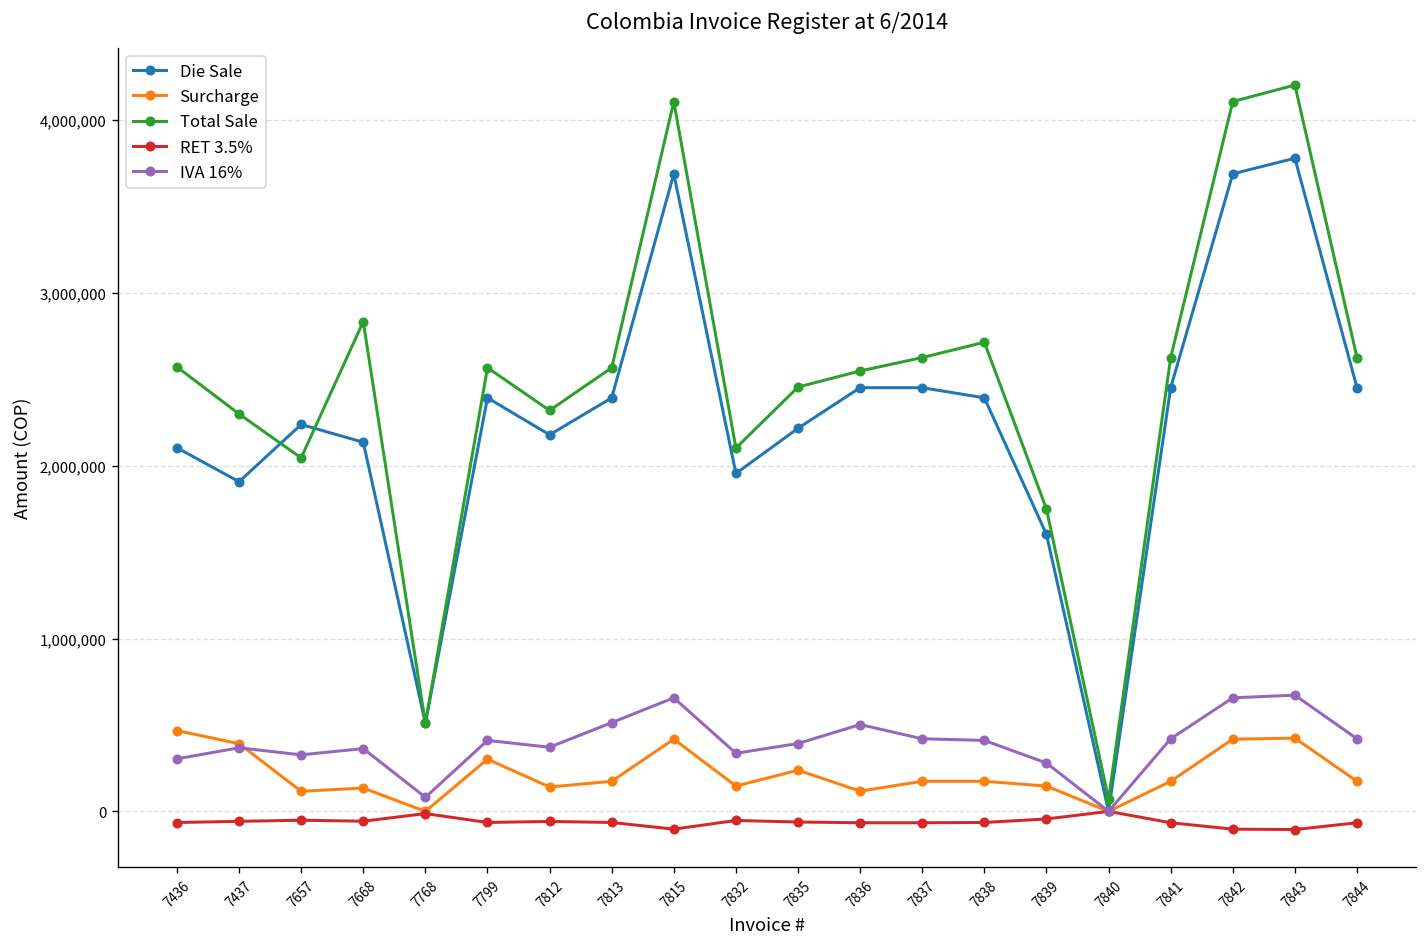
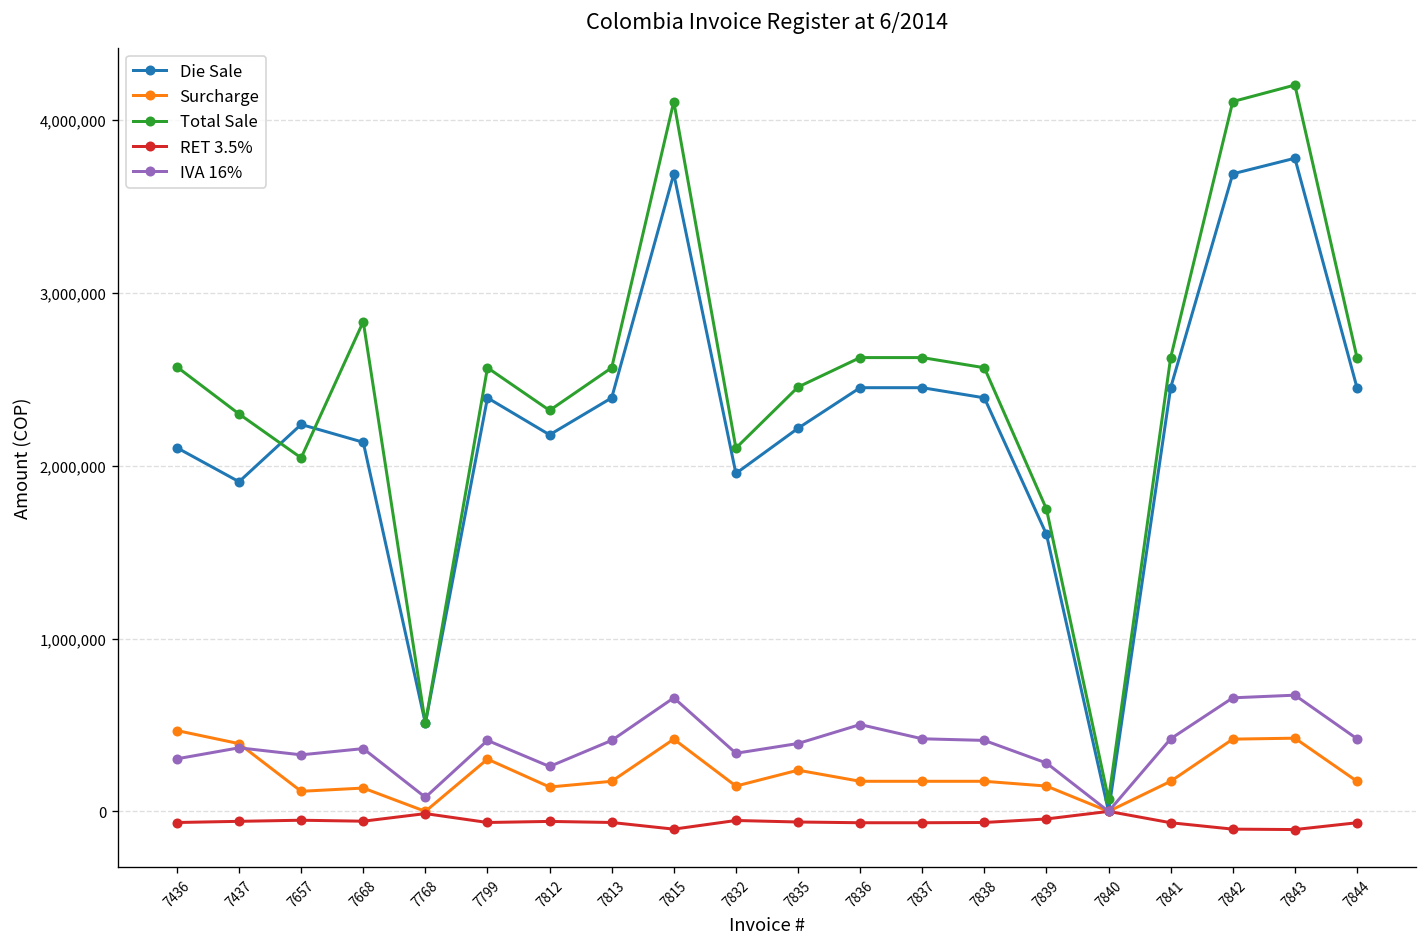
IVA 16%, 7812: 370,000 -> 260,000
IVA 16%, 7813: 510,000 -> 410,000
Surcharge, 7836: 120,000 -> 170,000
Total Sale, 7836: 2,550,000 -> 2,630,000
Total Sale, 7838: 2,710,000 -> 2,570,000
